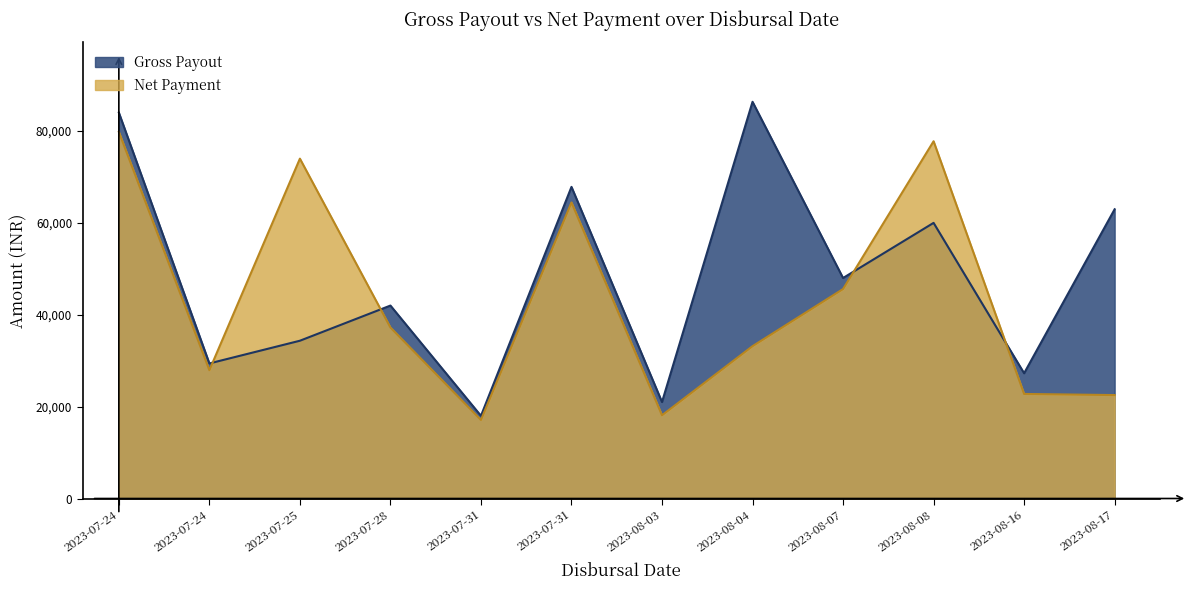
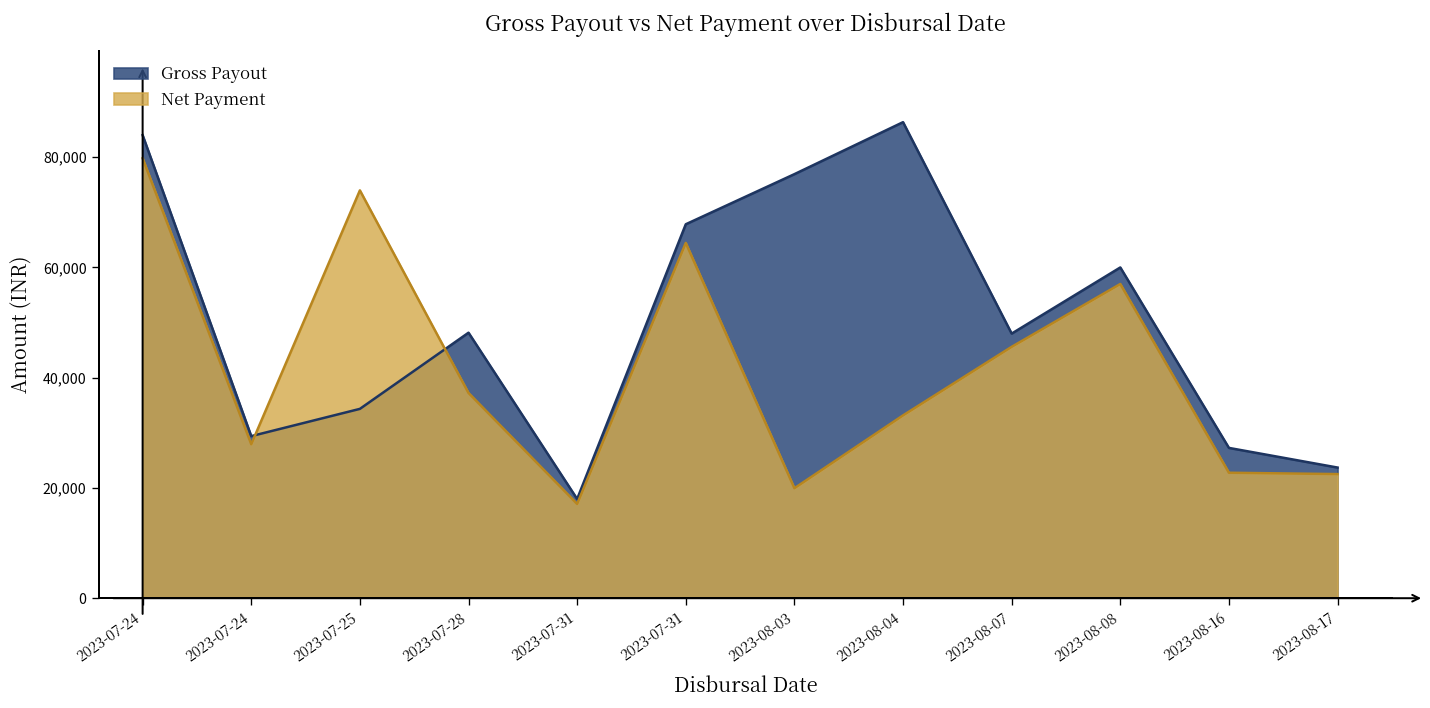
Gross Payout, 2023-07-28: 42,000 -> 48,000
Gross Payout, 2023-08-03: 21,000 -> 77,000
Net Payment, 2023-08-03: 18,000 -> 20,000
Net Payment, 2023-08-08: 78,000 -> 57,000
Gross Payout, 2023-08-17: 63,000 -> 24,000
